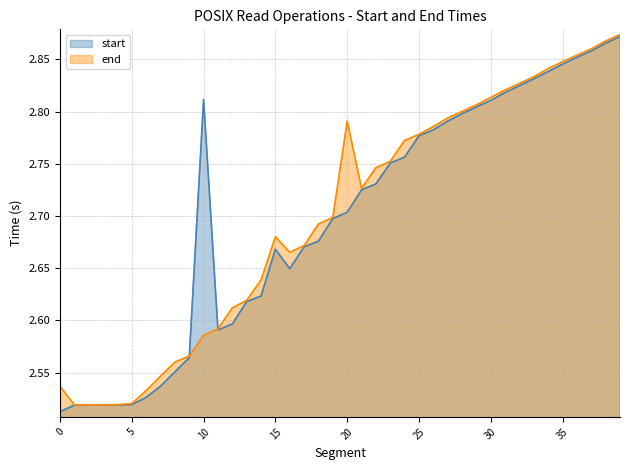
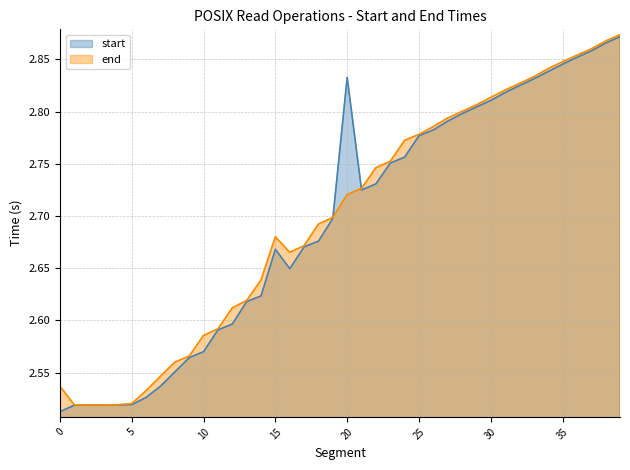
start, 10: 2.812 -> 2.570
start, 20: 2.704 -> 2.833
end, 20: 2.791 -> 2.721
